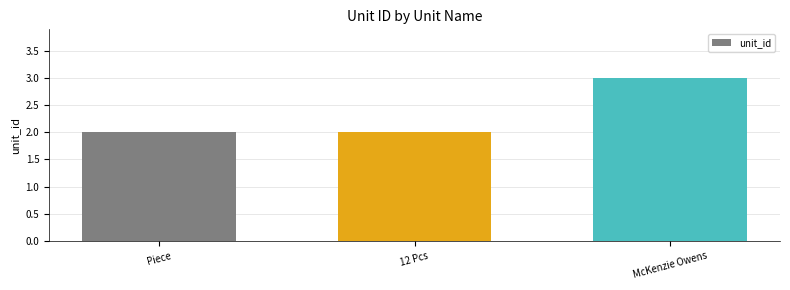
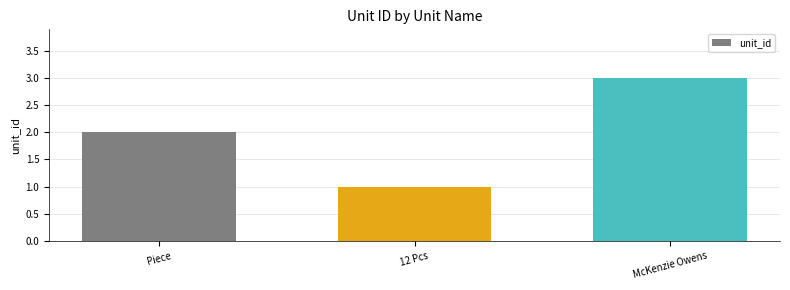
12 Pcs: 2 -> 1
